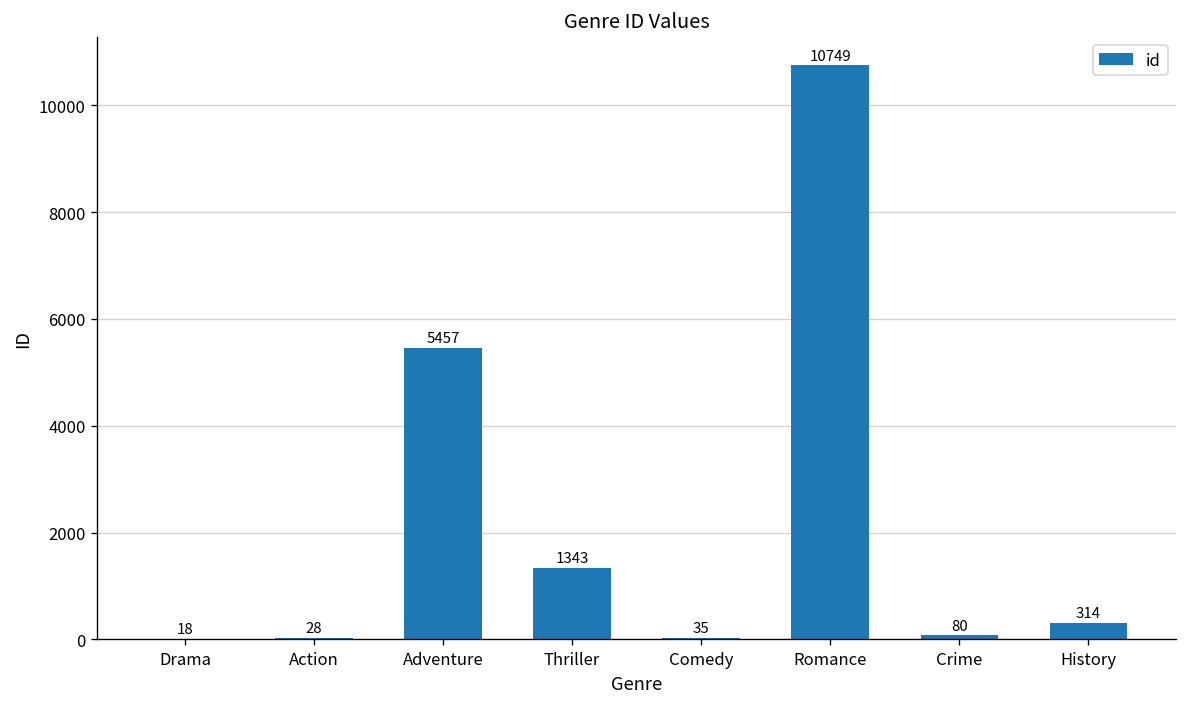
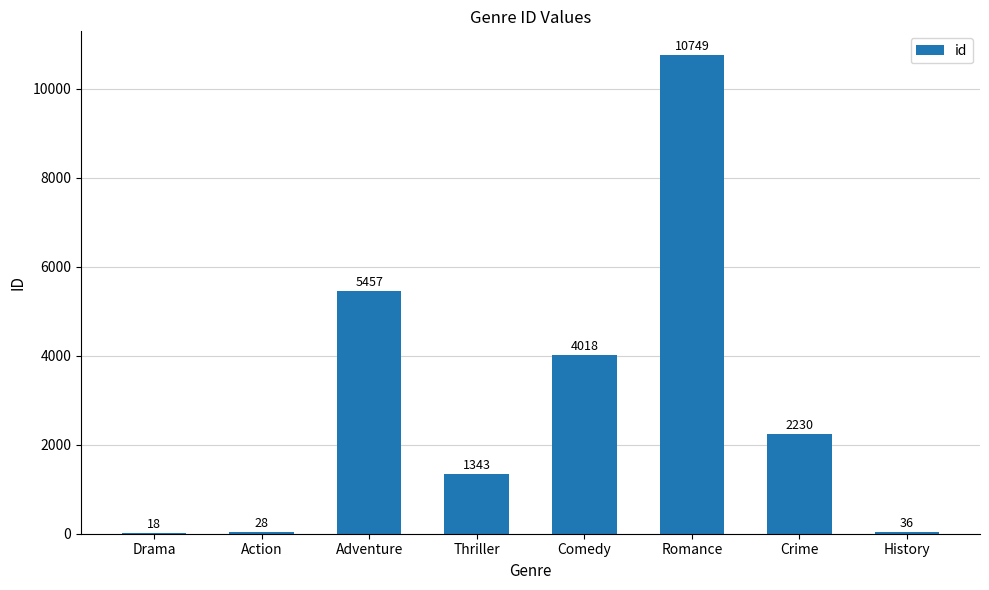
Comedy: 35 -> 4018
Crime: 80 -> 2230
History: 314 -> 36
